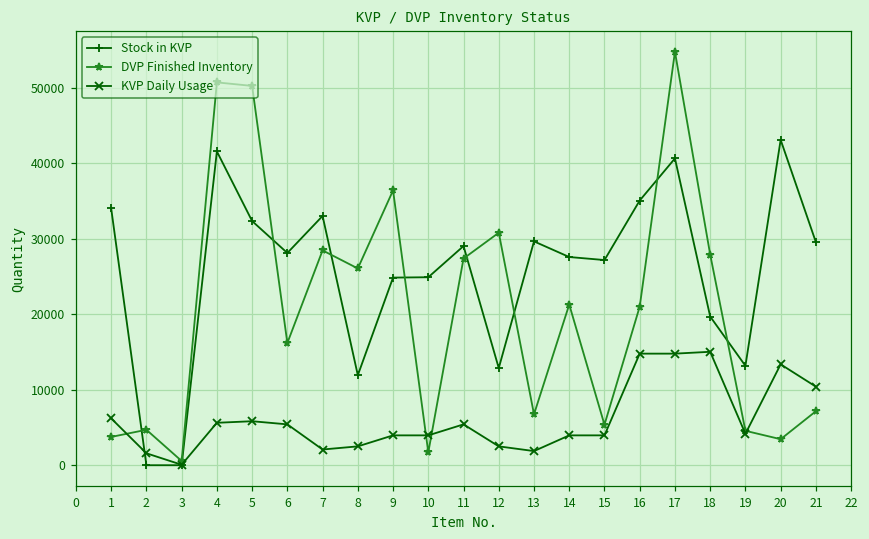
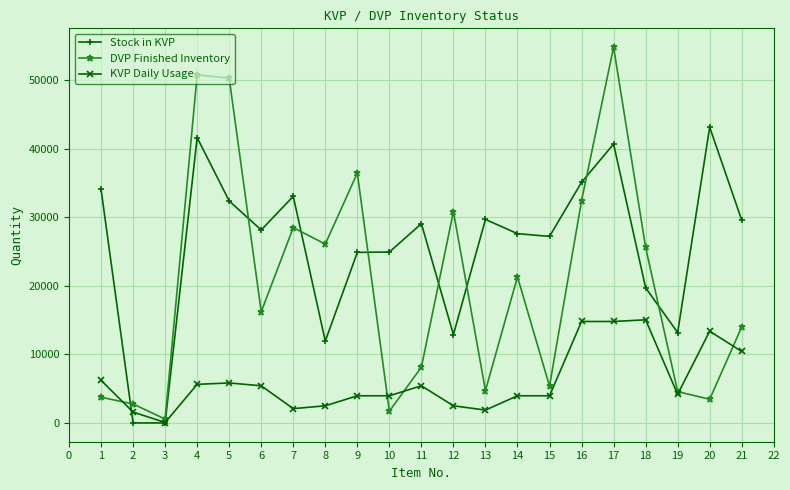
DVP Finished Inventory, 2: 5000 -> 3000
DVP Finished Inventory, 11: 27000 -> 8000
DVP Finished Inventory, 13: 7000 -> 5000
DVP Finished Inventory, 16: 21000 -> 32000
DVP Finished Inventory, 18: 28000 -> 26000
DVP Finished Inventory, 21: 7000 -> 14000
